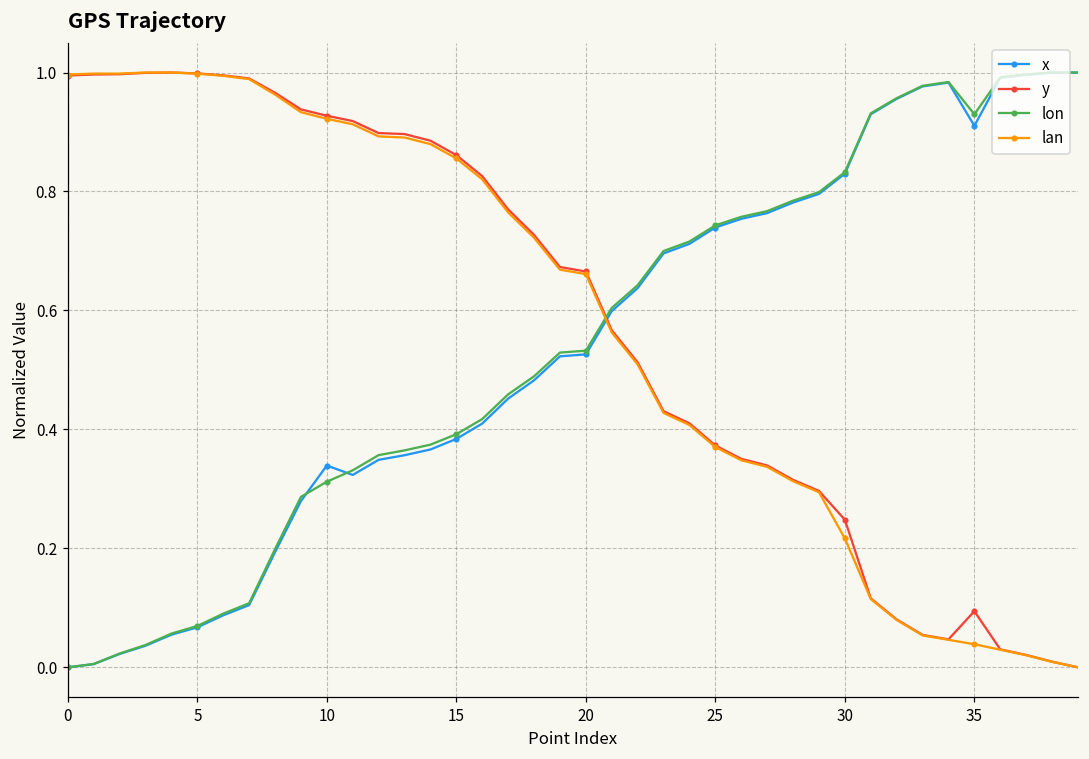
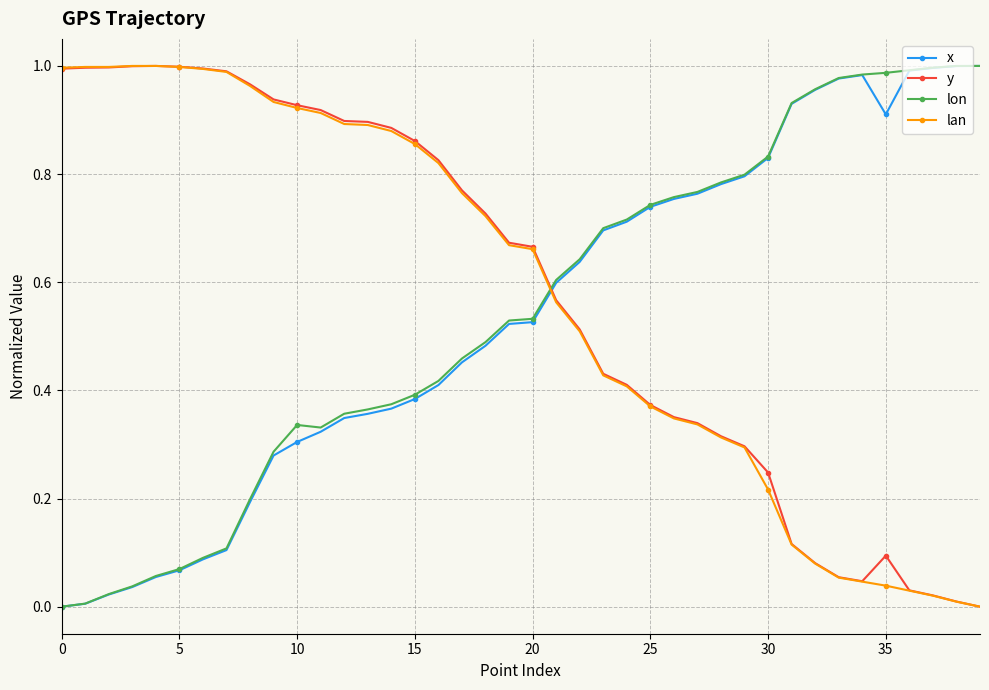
x, 10: 0.34 -> 0.30
lon, 10: 0.31 -> 0.34
lon, 35: 0.93 -> 0.99
